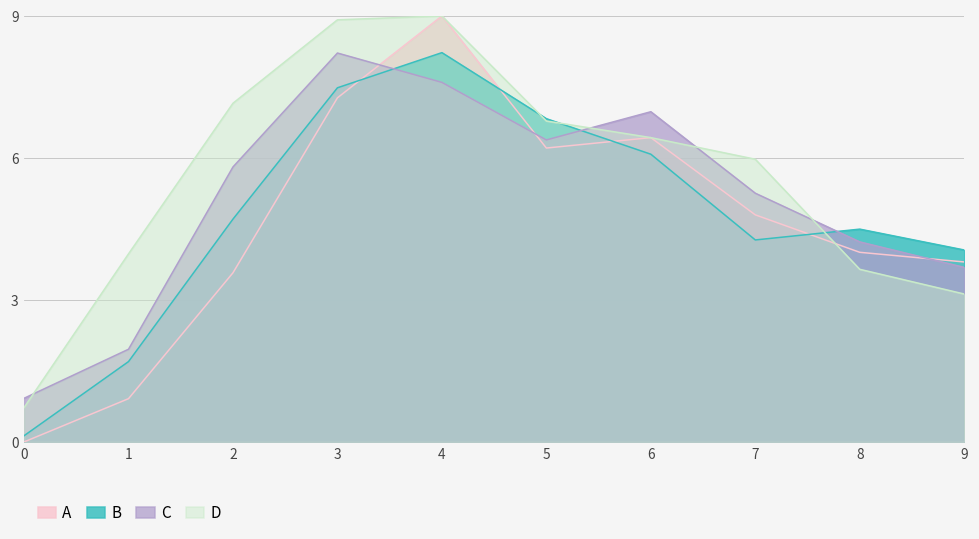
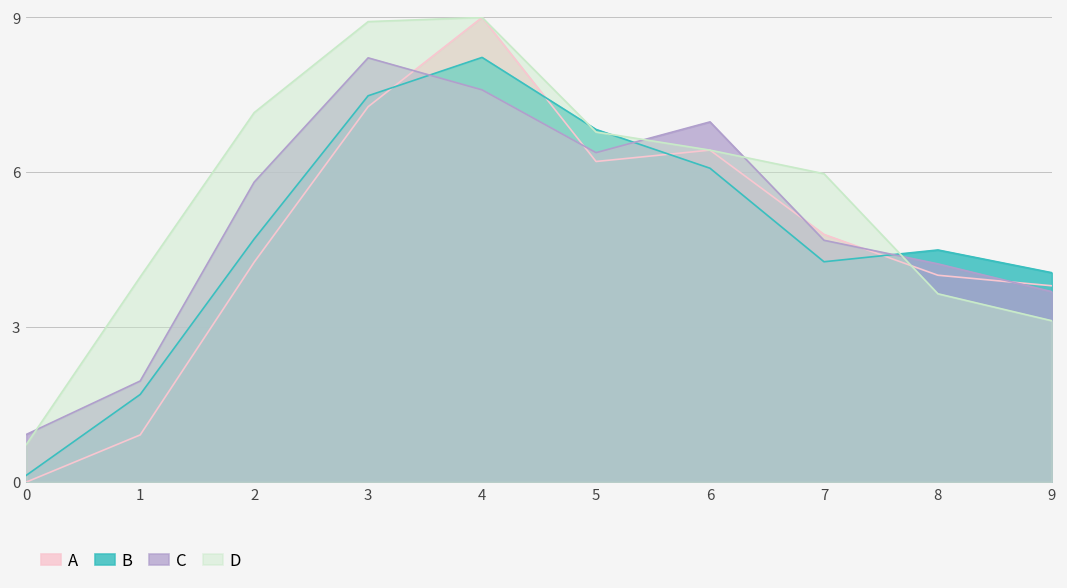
A, 2: 3.6 -> 4.3
C, 7: 5.3 -> 4.7
